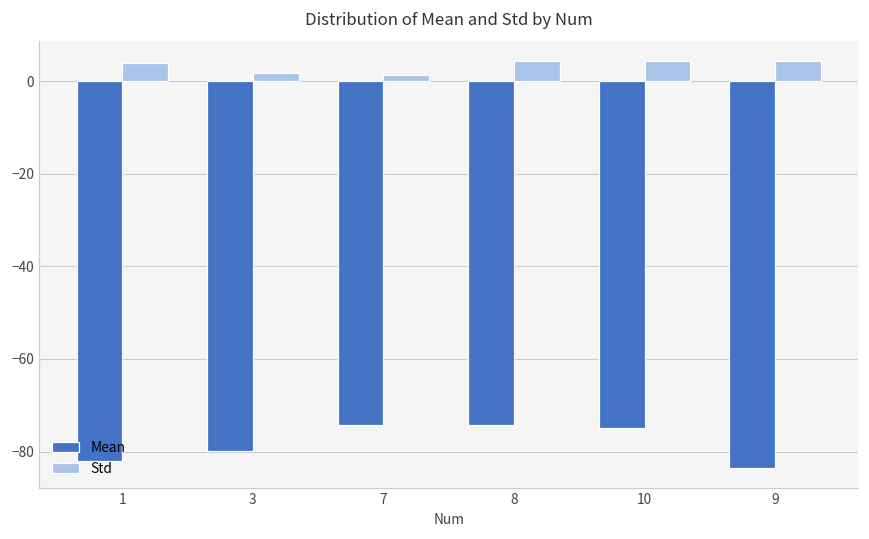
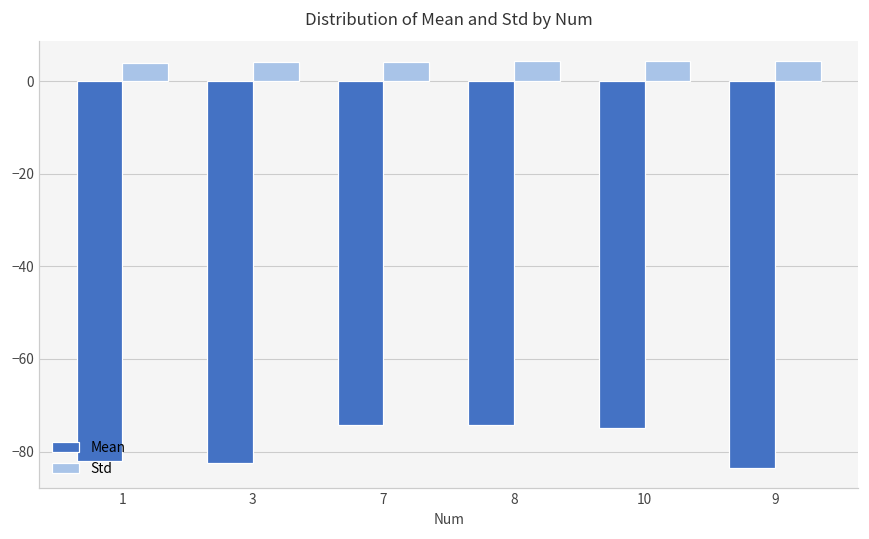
Mean, 3: -80 -> -82
Std, 3: 2 -> 4
Std, 7: 1 -> 4
